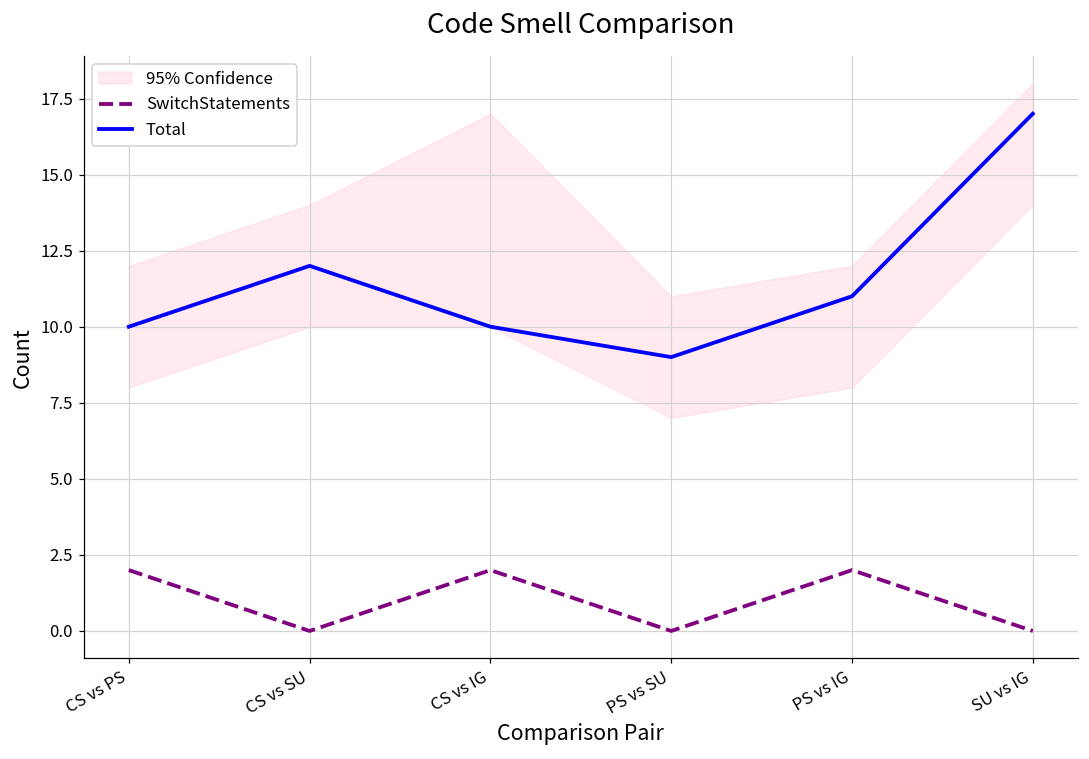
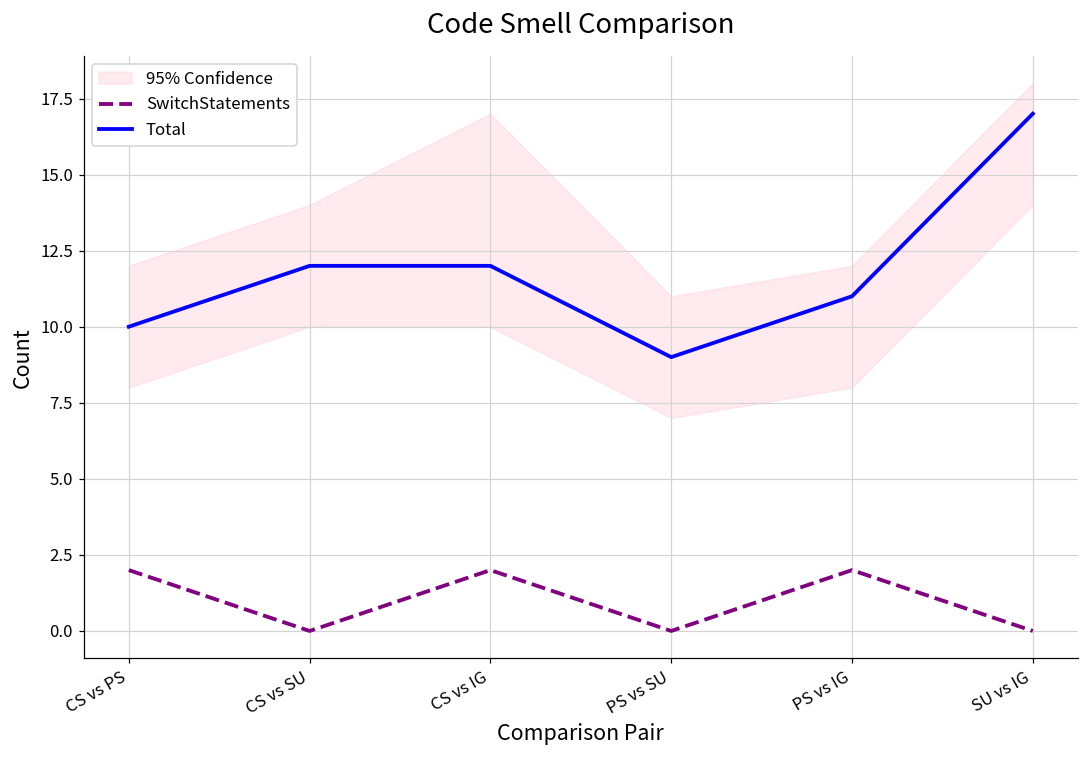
Total, CS vs IG: 10 -> 12
